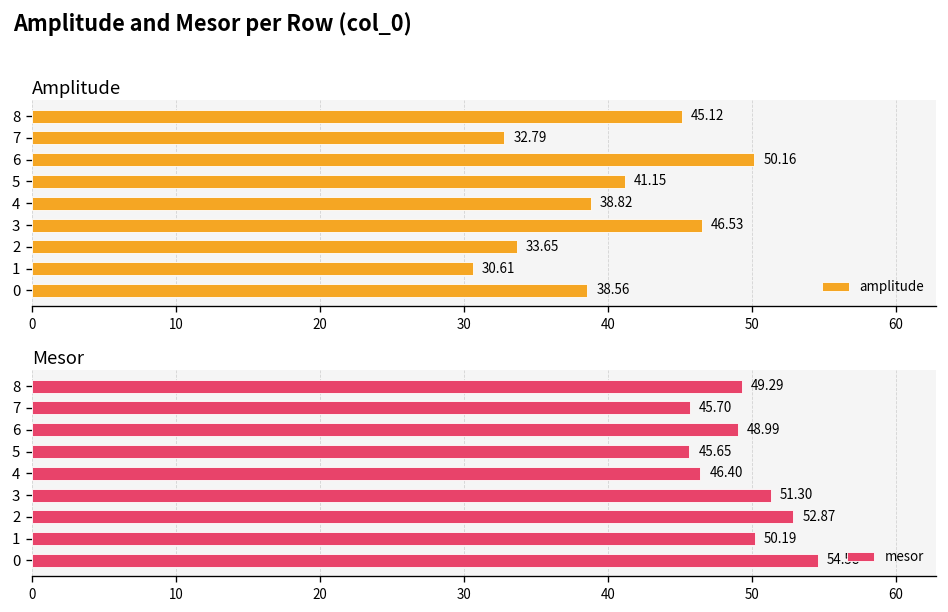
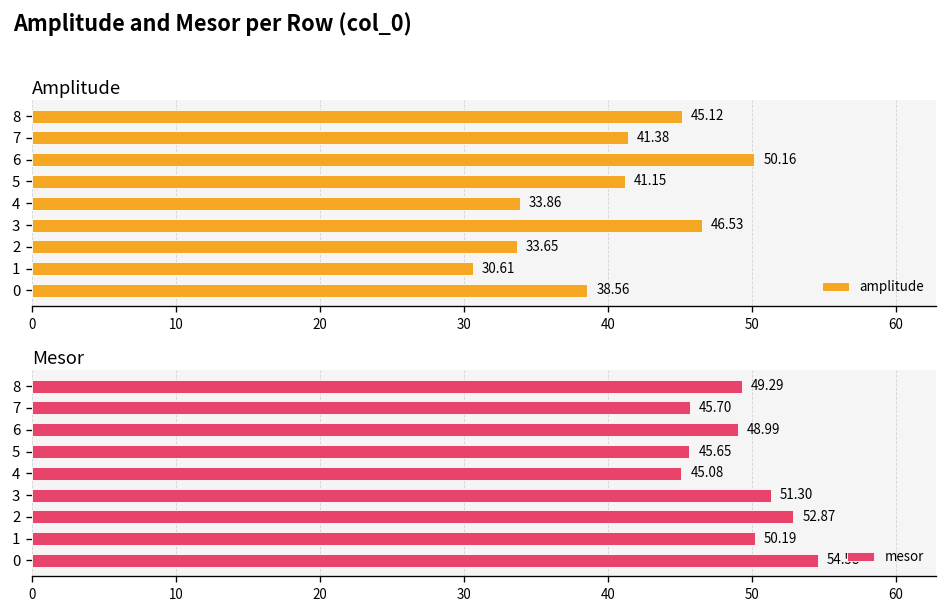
Amplitude, 7: 32.79 -> 41.38
Amplitude, 4: 38.82 -> 33.86
Mesor, 4: 46.40 -> 45.08
